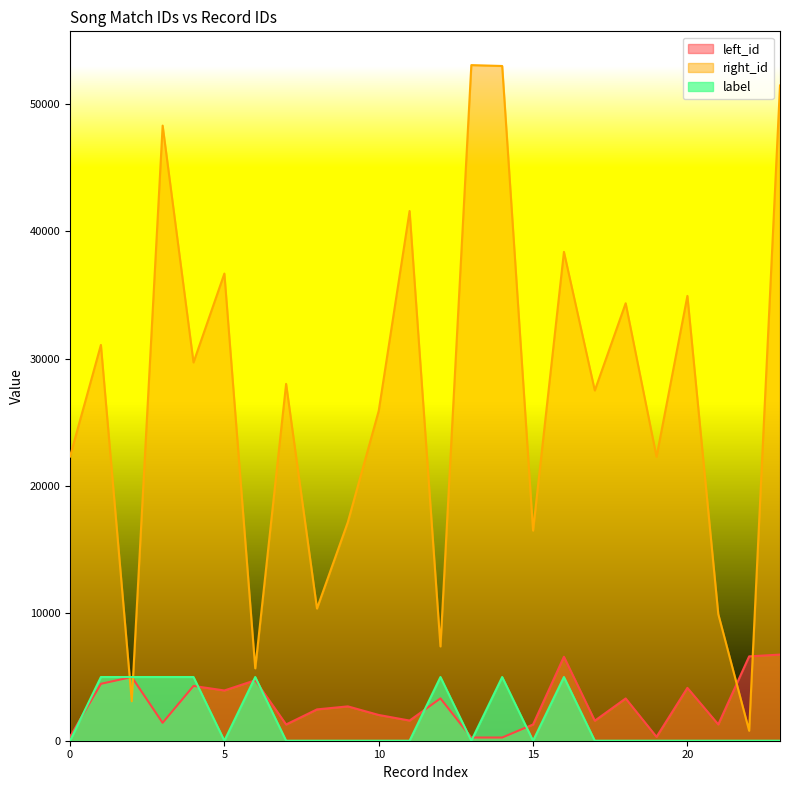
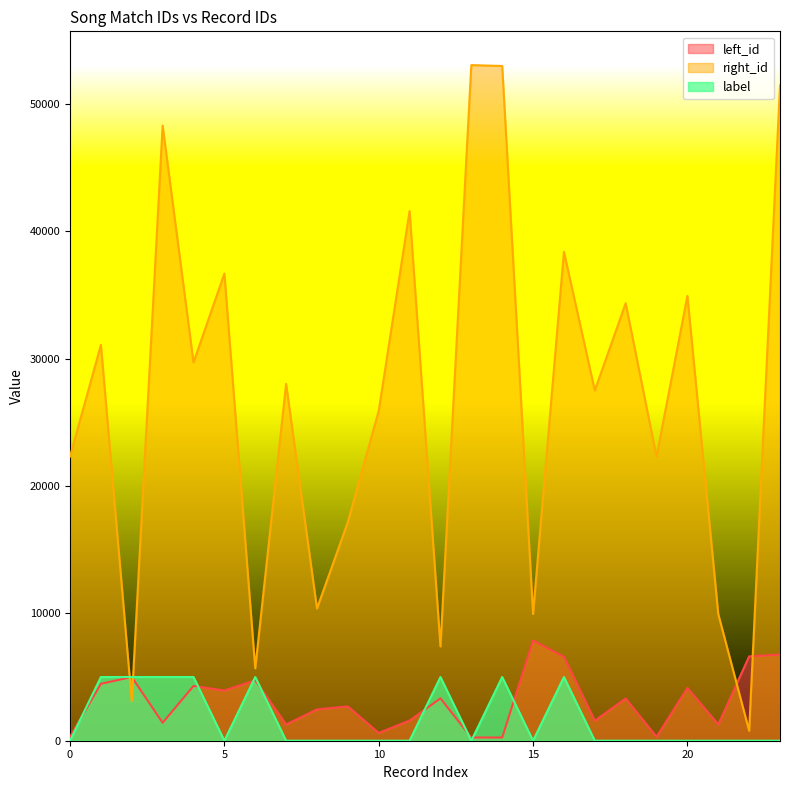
left_id, 10: 2000 -> 600
left_id, 15: 1300 -> 7900
right_id, 15: 16500 -> 9900
